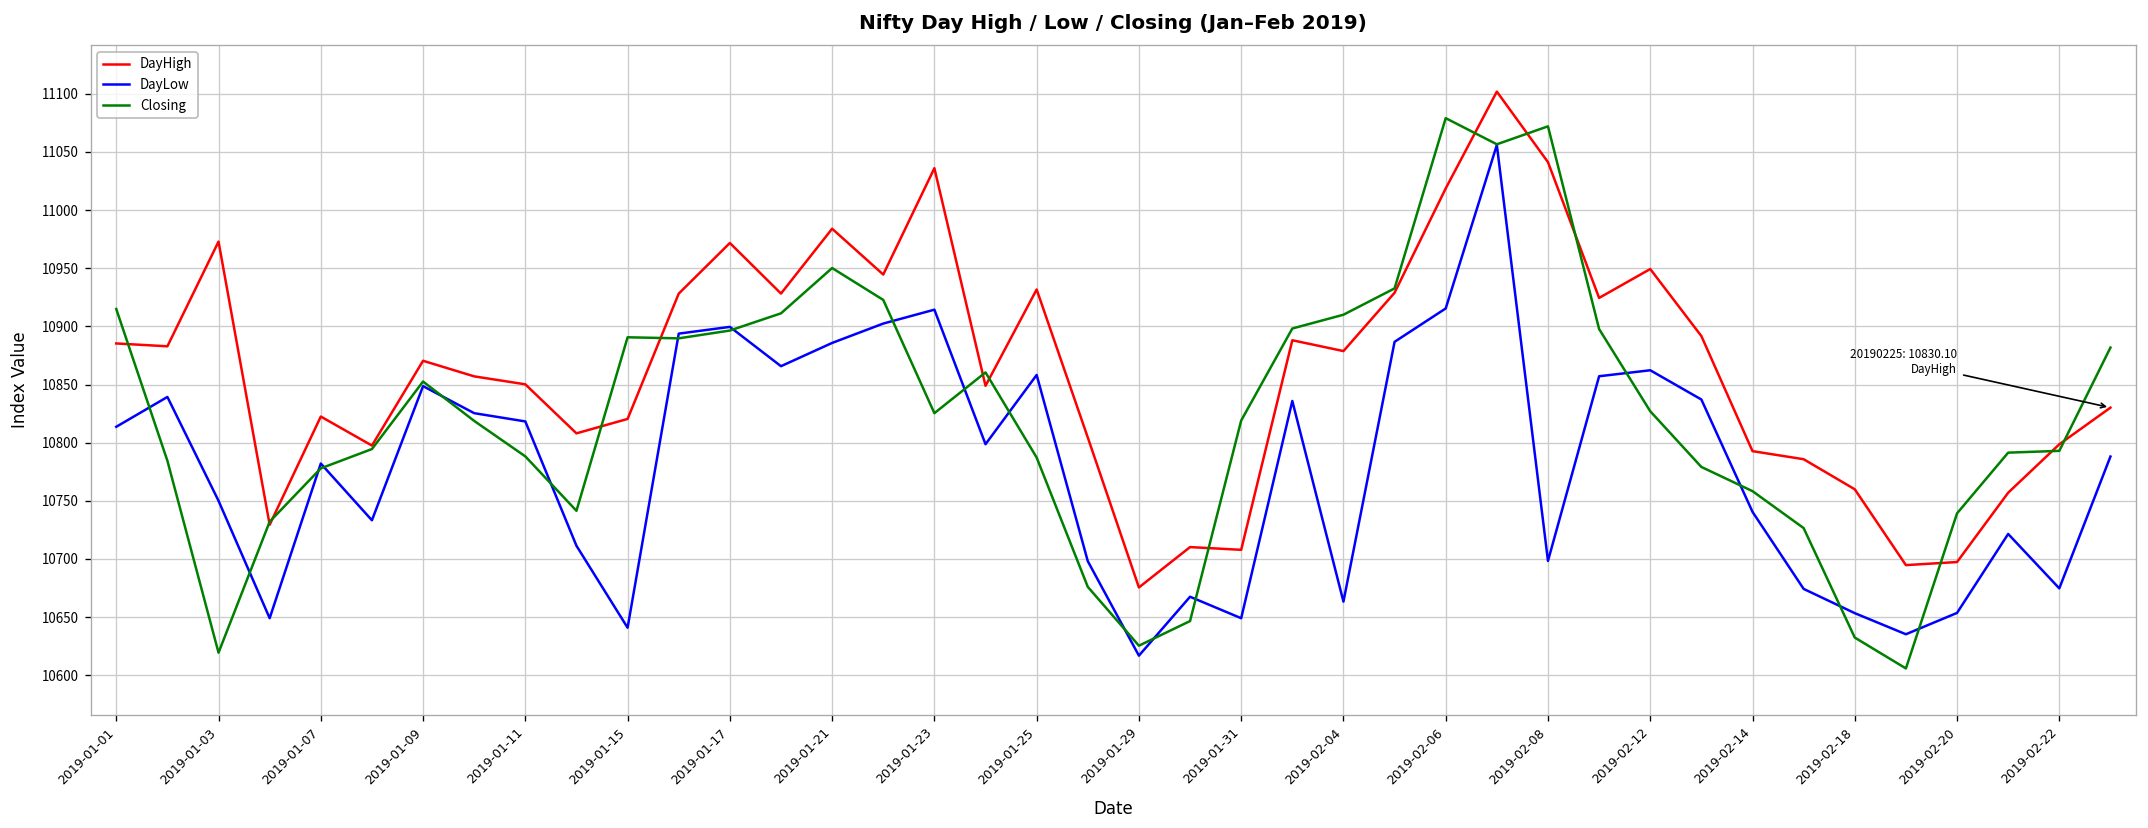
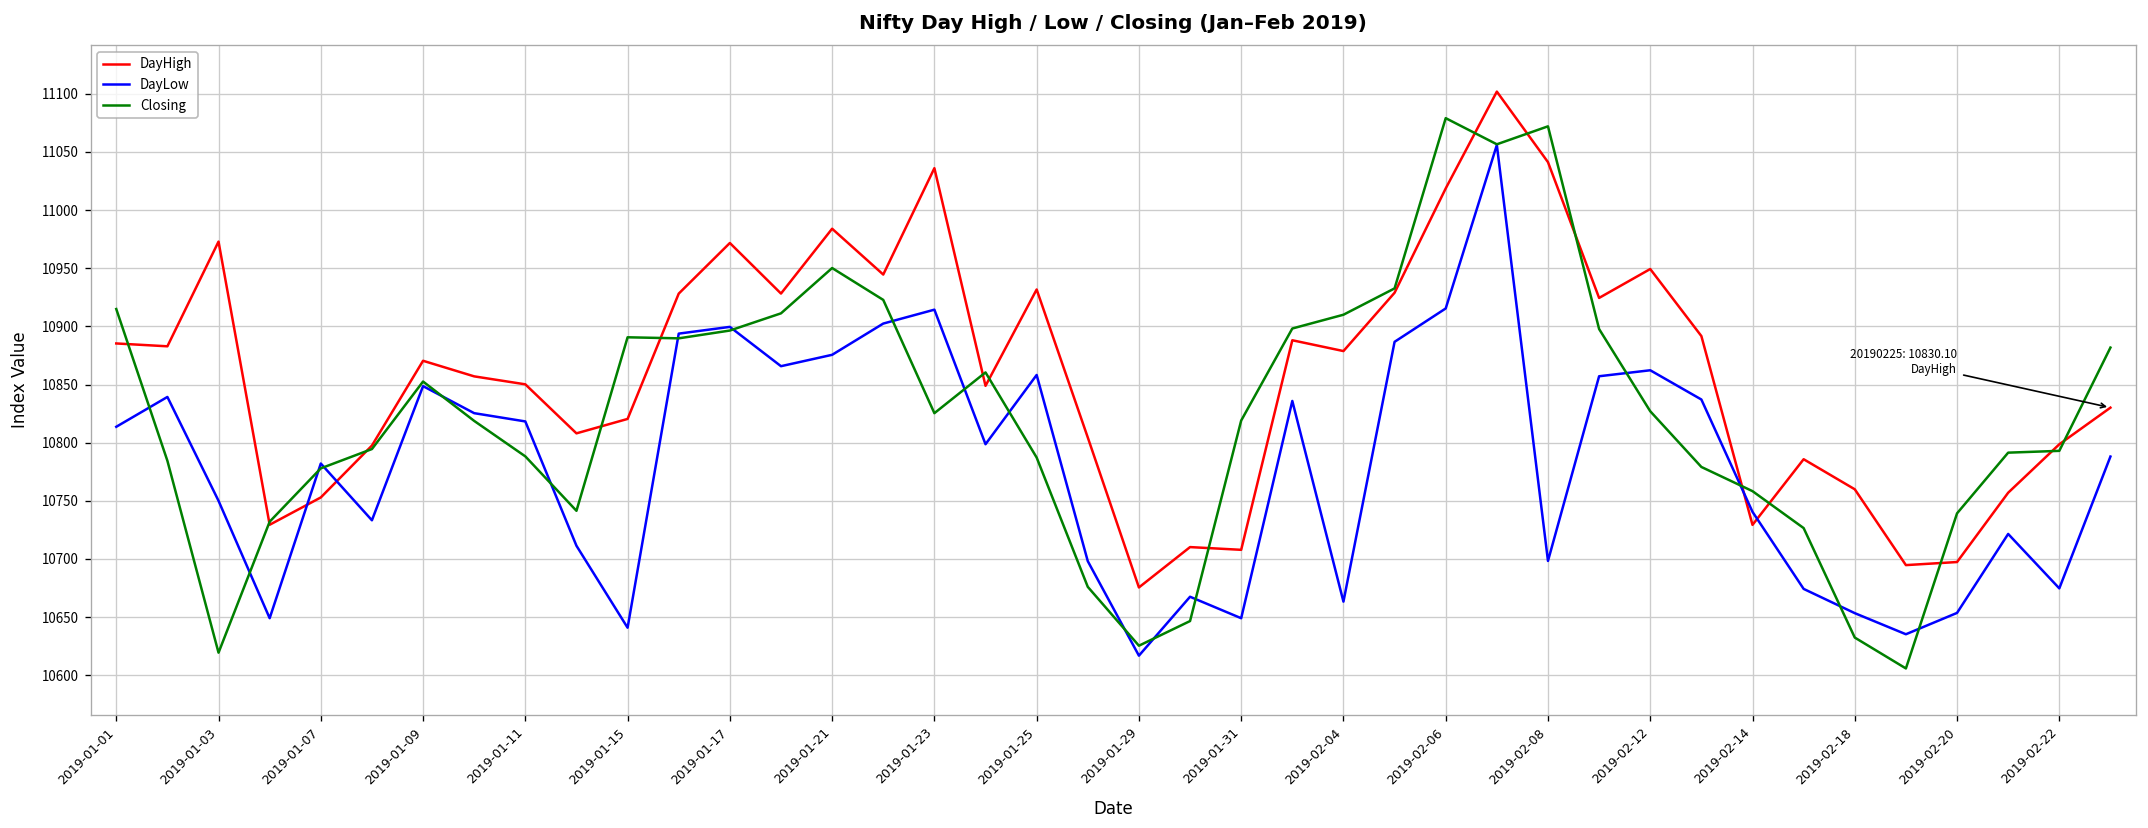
DayHigh, 2019-01-07: 10820 -> 10750
DayLow, 2019-01-21: 10890 -> 10880
DayHigh, 2019-02-14: 10790 -> 10730
